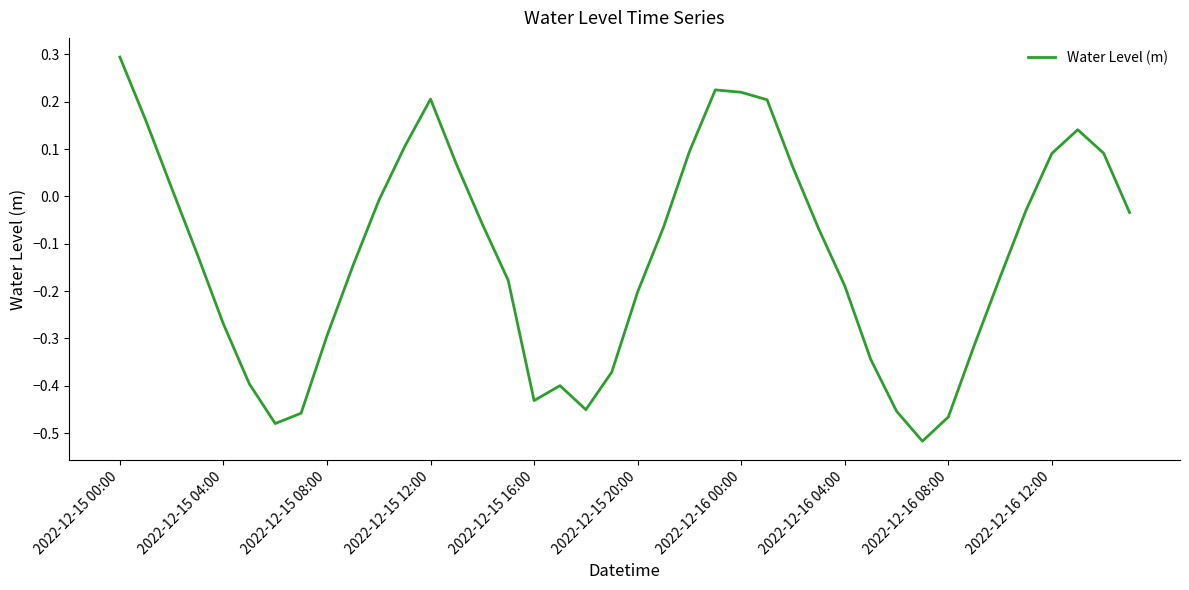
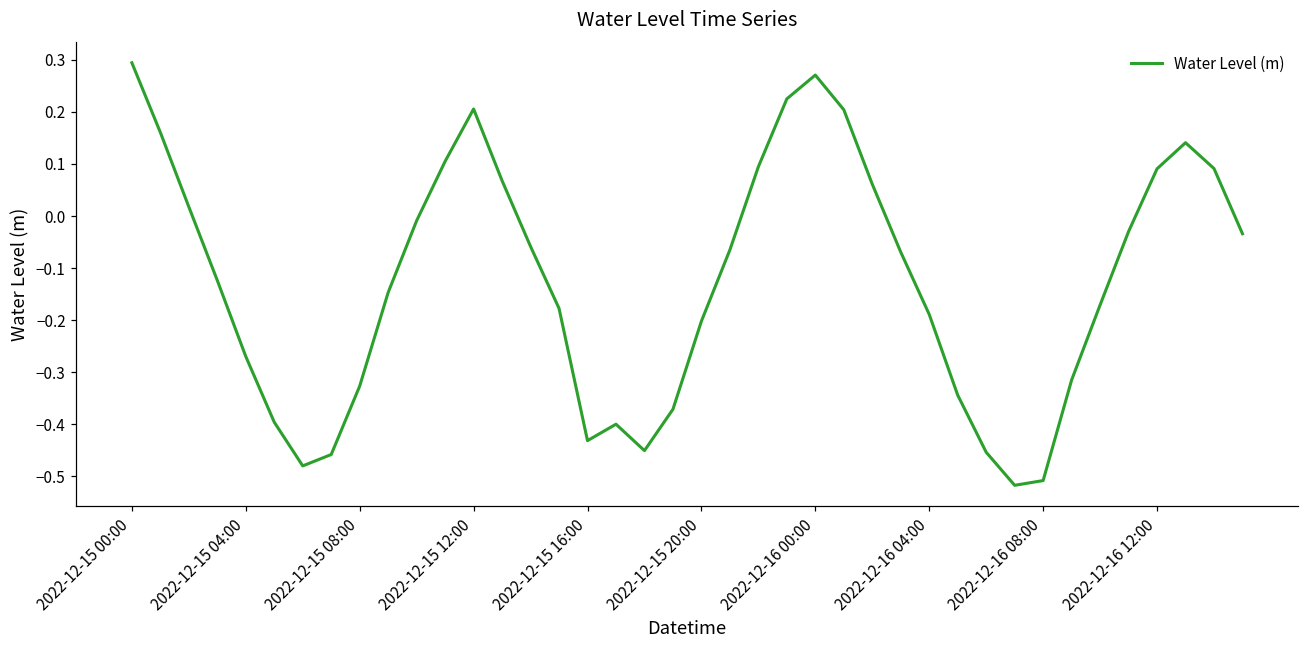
2022-12-15 08:00: -0.29 -> -0.33
2022-12-16 00:00: 0.22 -> 0.27
2022-12-16 08:00: -0.47 -> -0.51
